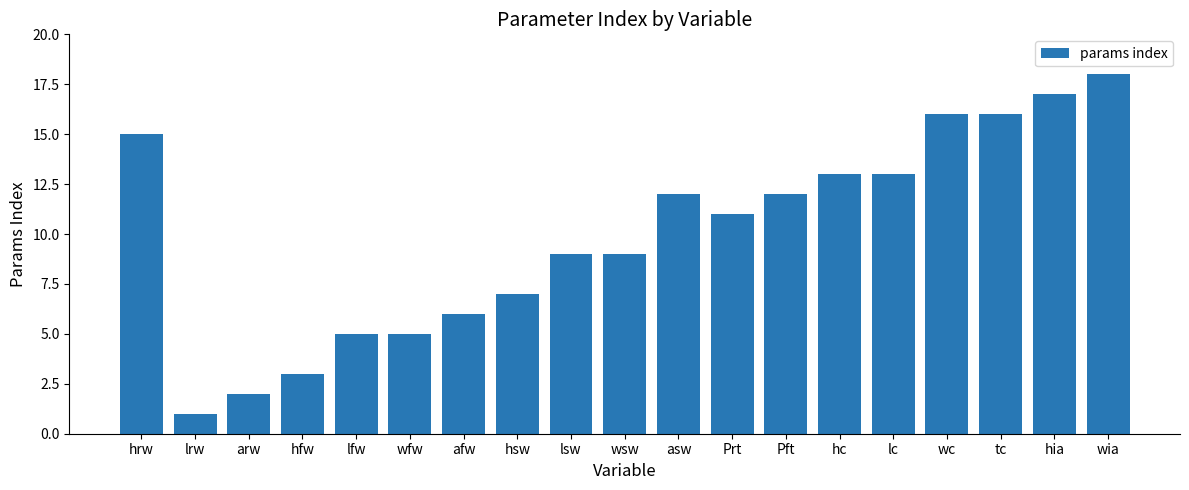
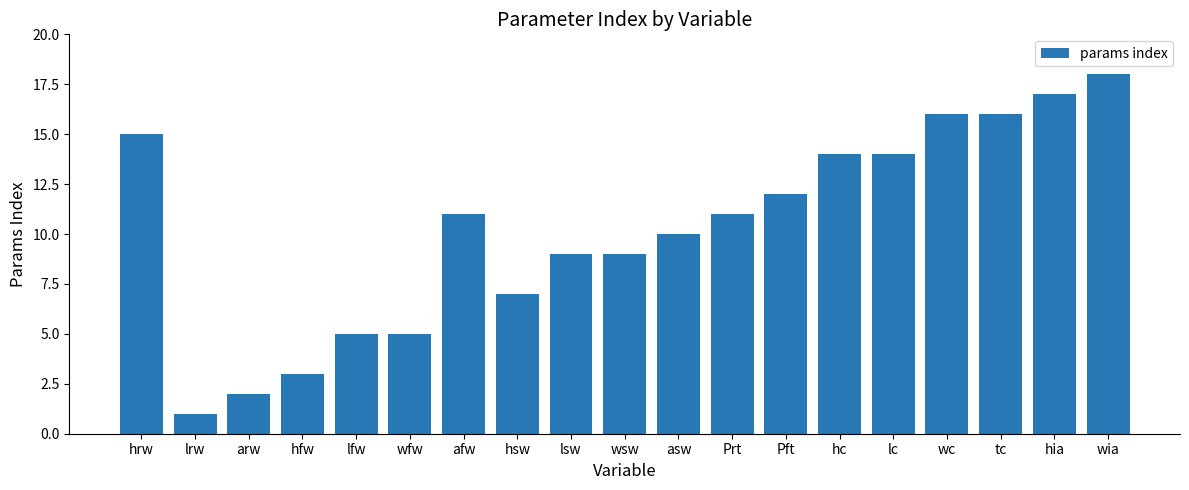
afw: 6 -> 11
asw: 12 -> 10
hc: 13 -> 14
lc: 13 -> 14
